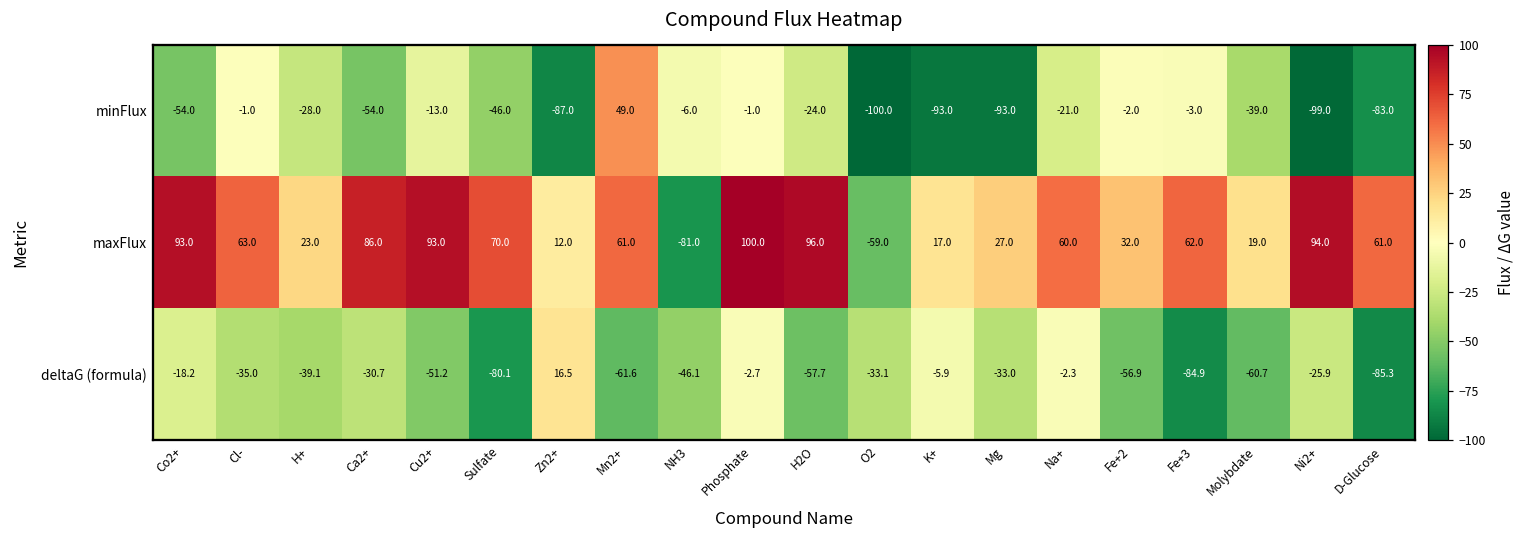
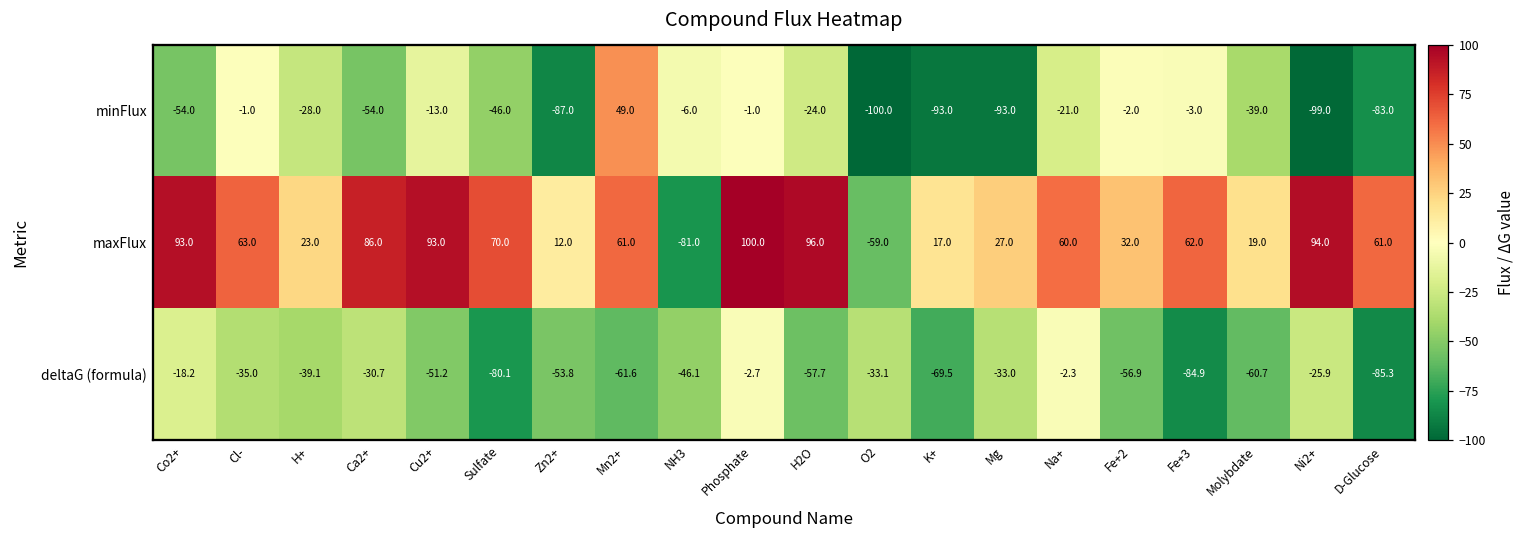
deltaG (formula), Zn2+: 16.5 -> -53.8
deltaG (formula), K+: -5.9 -> -69.5
